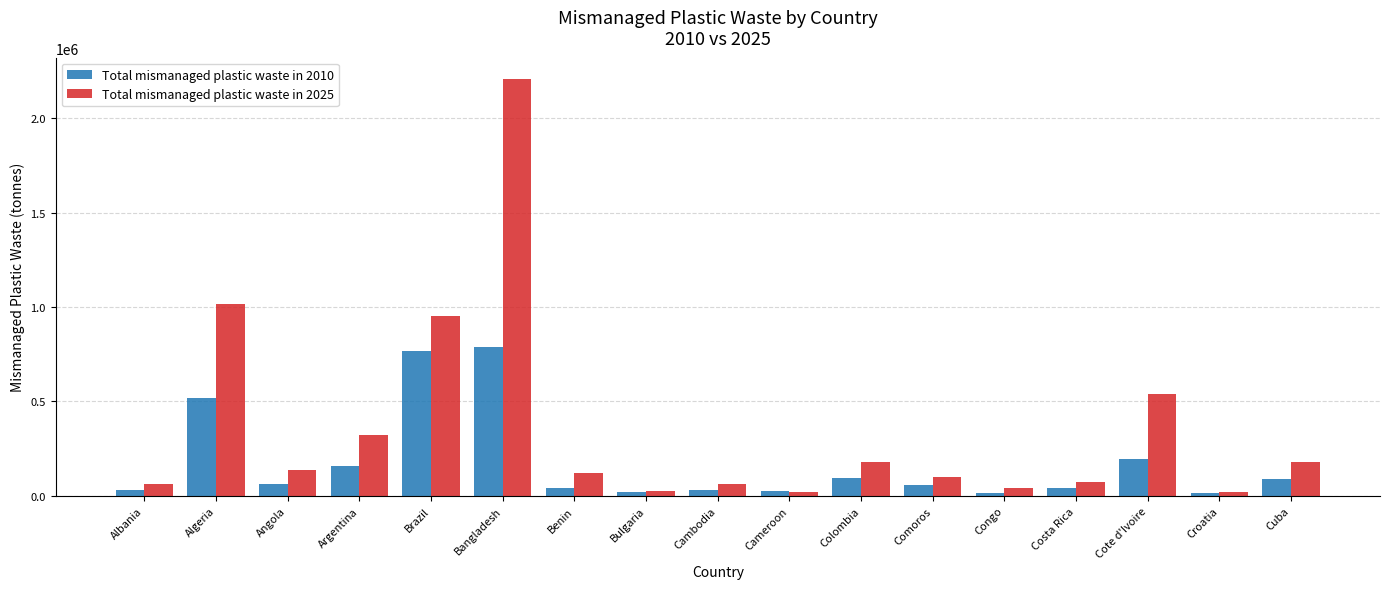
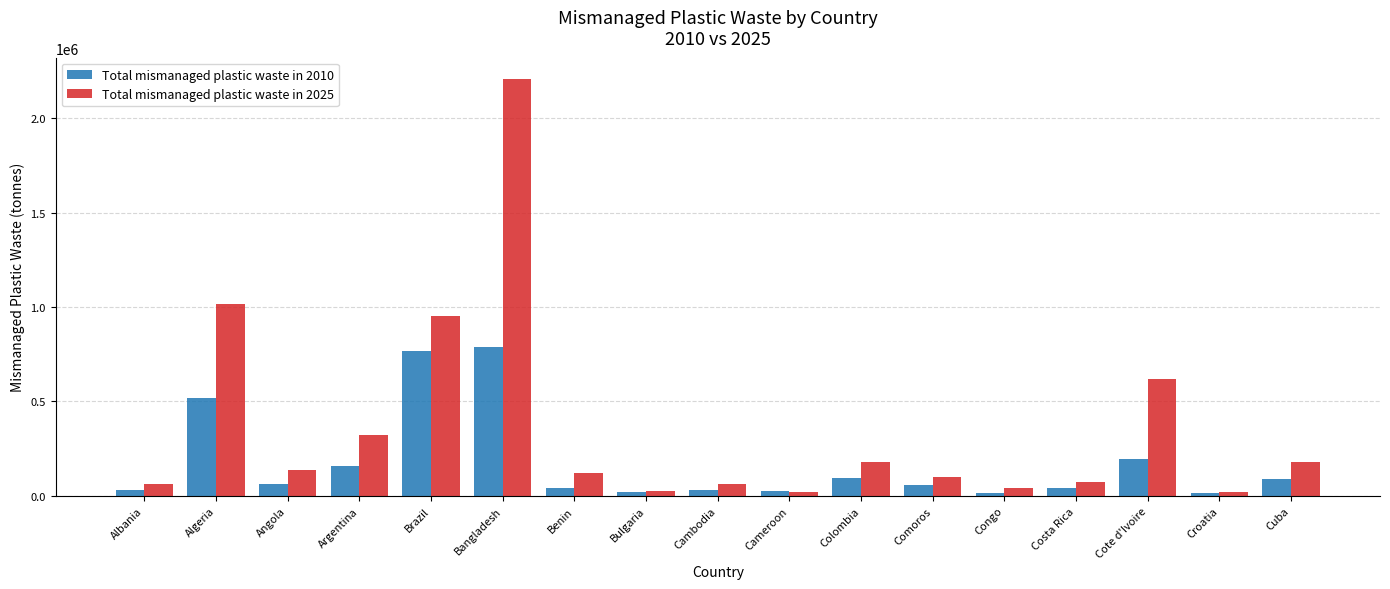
Total mismanaged plastic waste in 2025, Cote d'Ivoire: 540000 -> 620000
